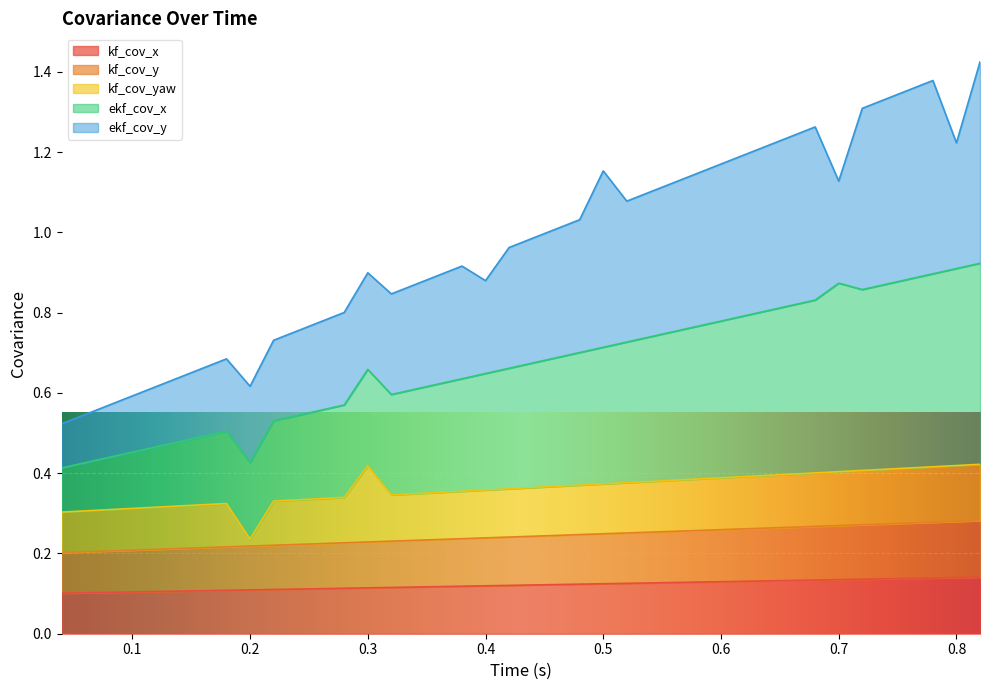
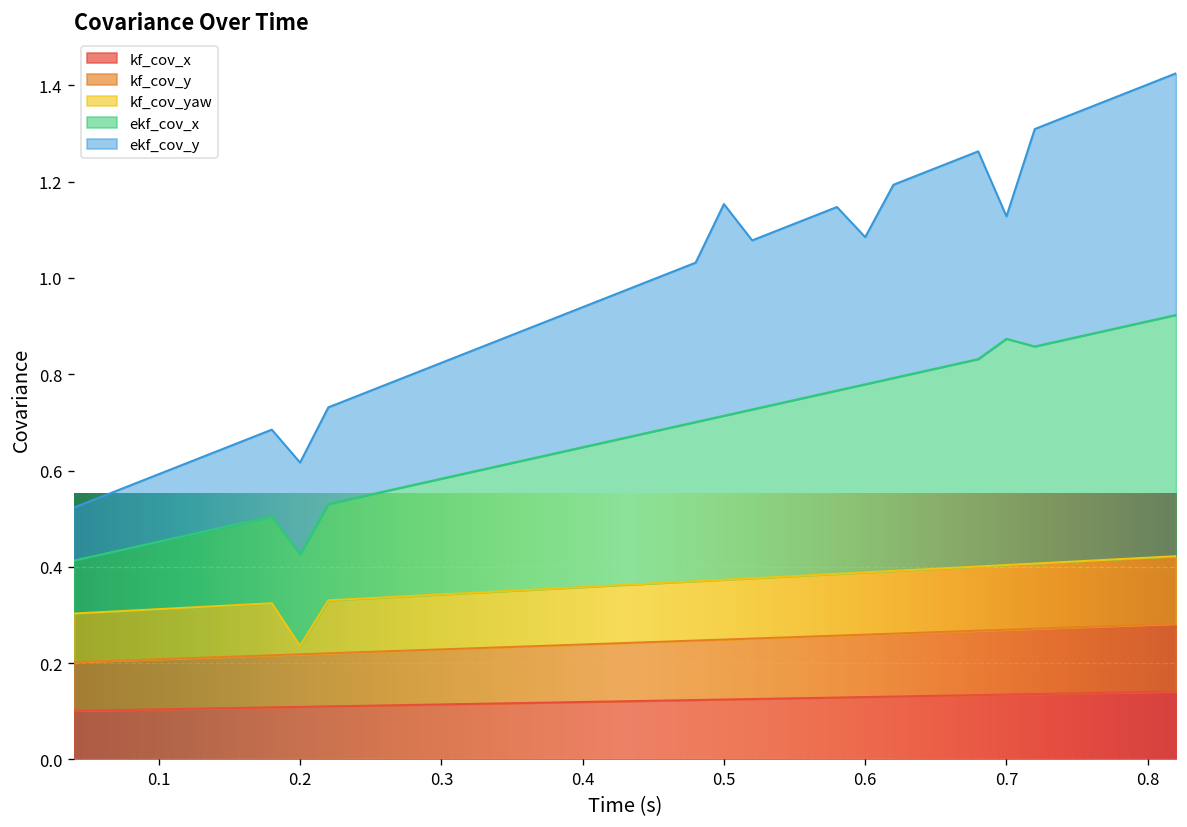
kf_cov_yaw, 0.3: 0.19 -> 0.11
ekf_cov_y, 0.4: 0.23 -> 0.29
ekf_cov_y, 0.6: 0.39 -> 0.31
ekf_cov_y, 0.8: 0.31 -> 0.49
